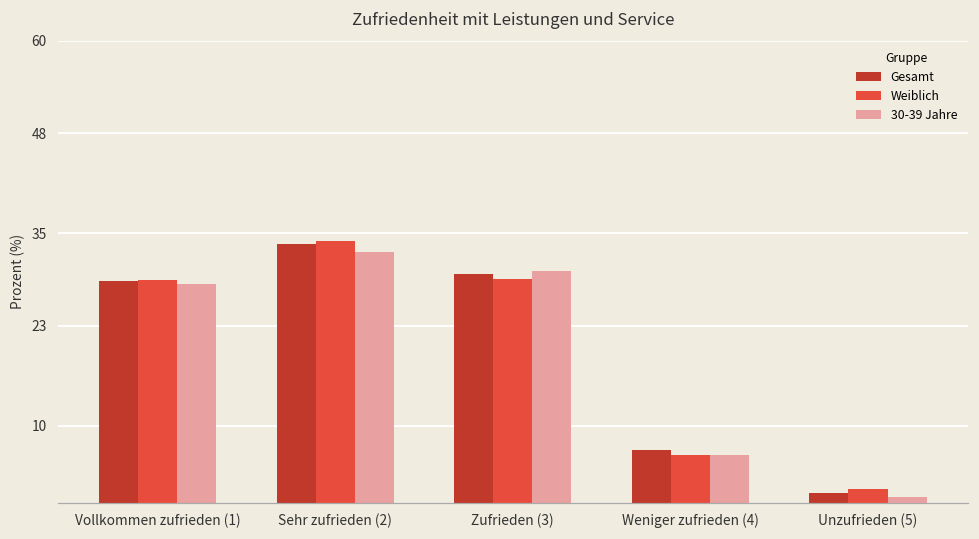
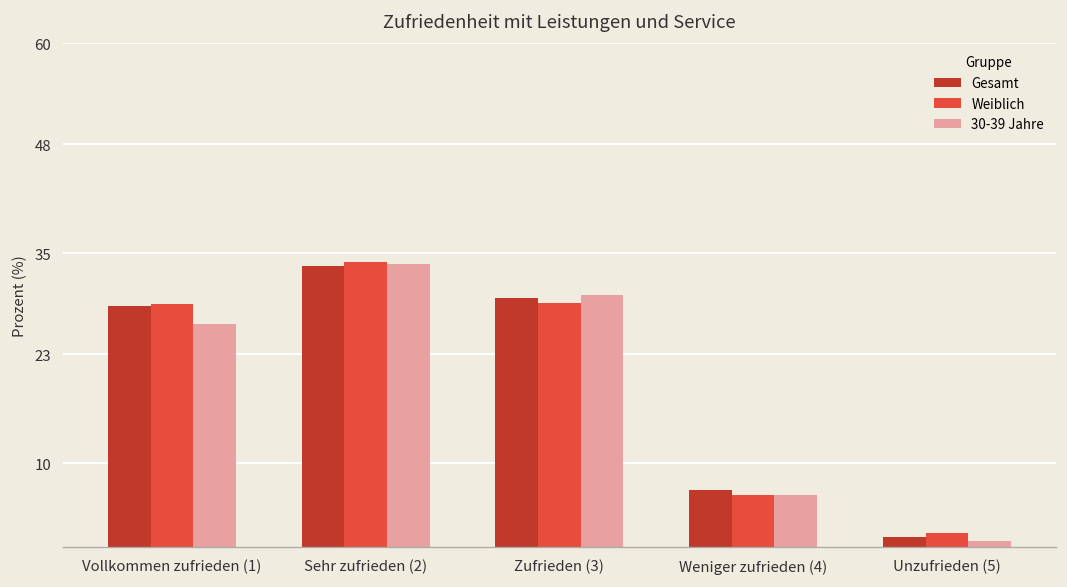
30-39 Jahre, Vollkommen zufrieden (1): 28 -> 27
30-39 Jahre, Sehr zufrieden (2): 33 -> 34
